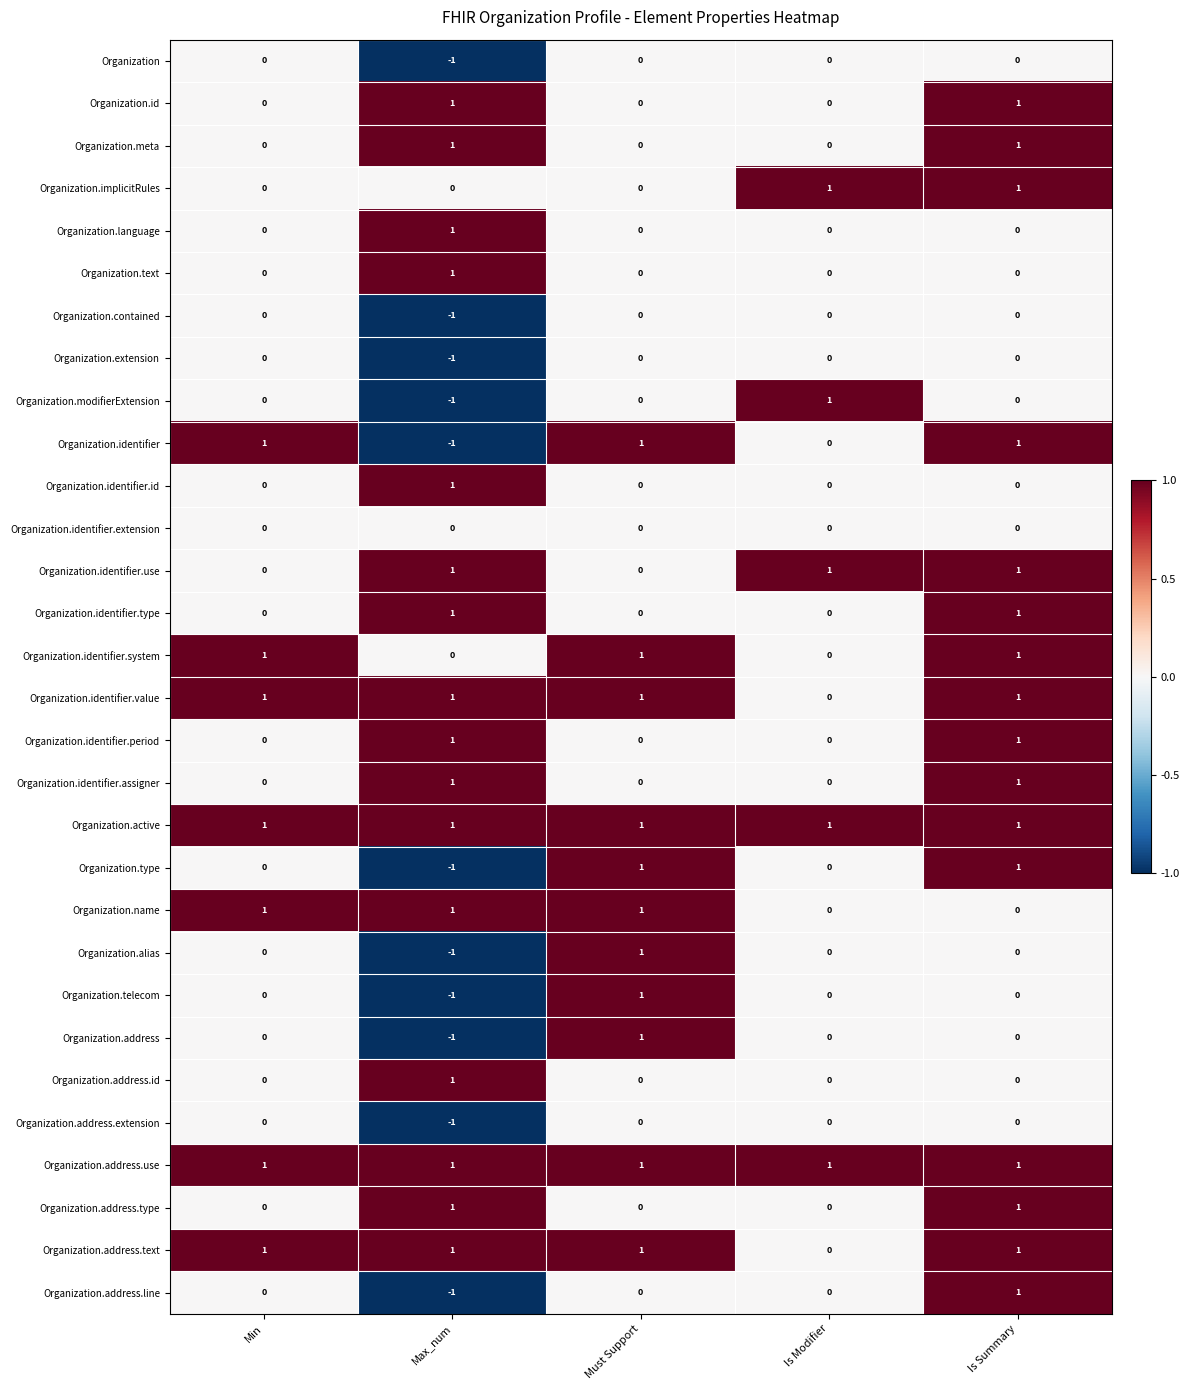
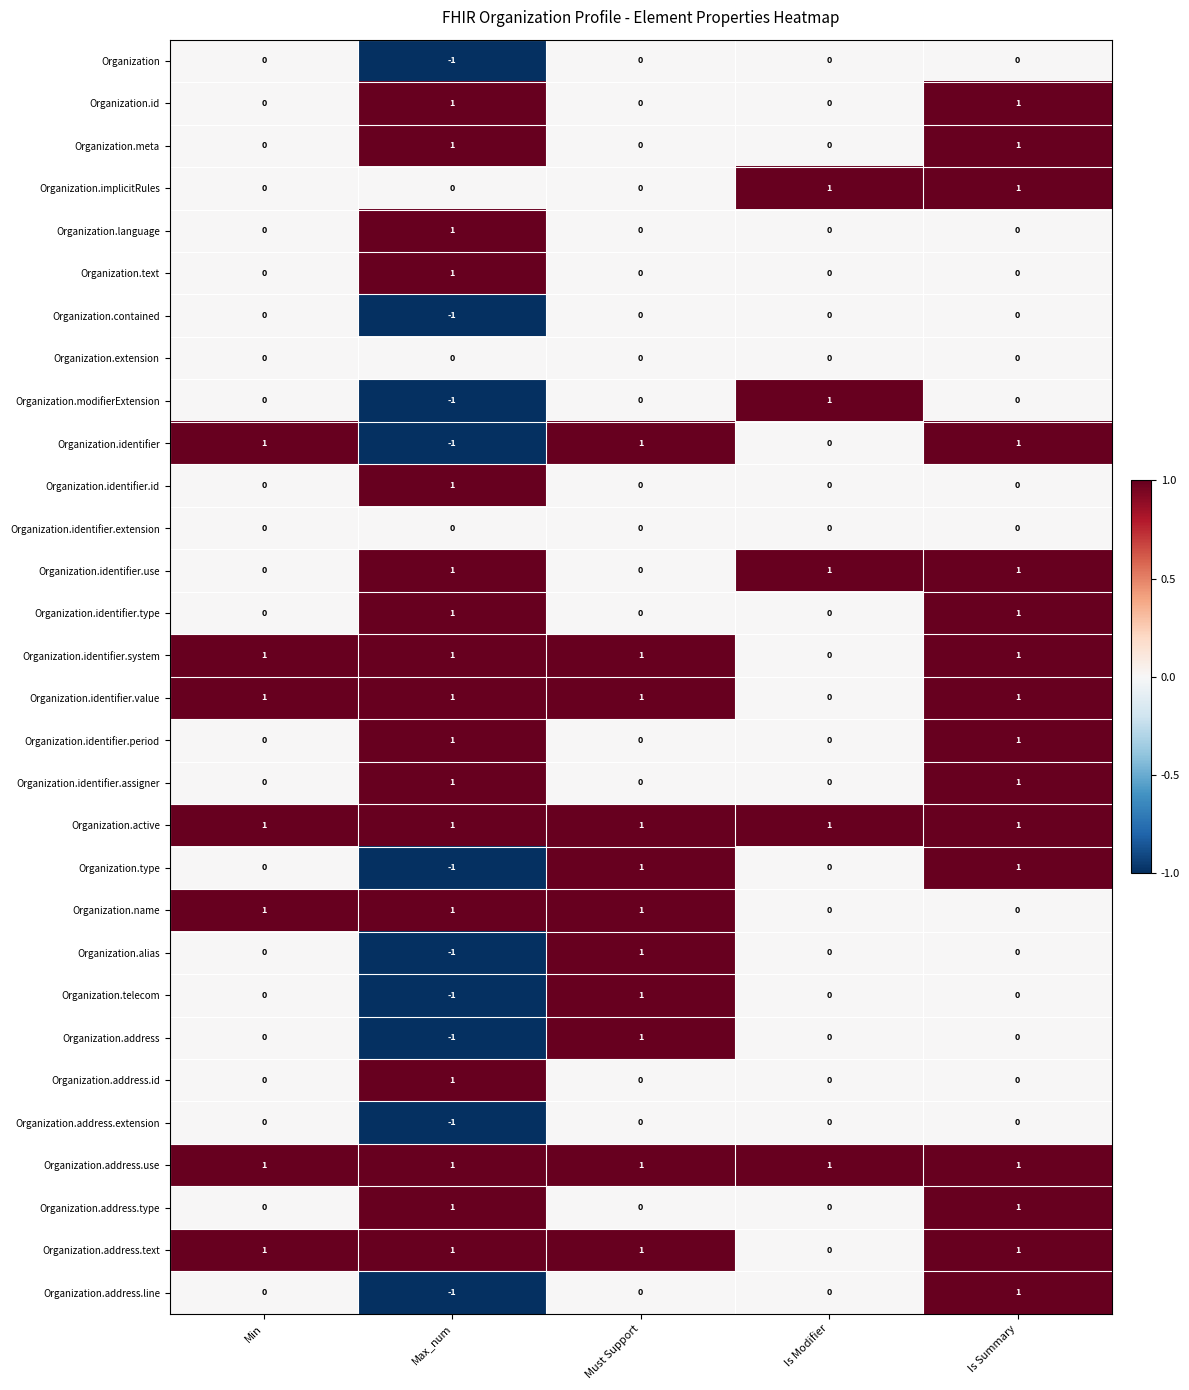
Organization.extension, Max_num: -1 -> 0
Organization.identifier.system, Max_num: 0 -> 1
